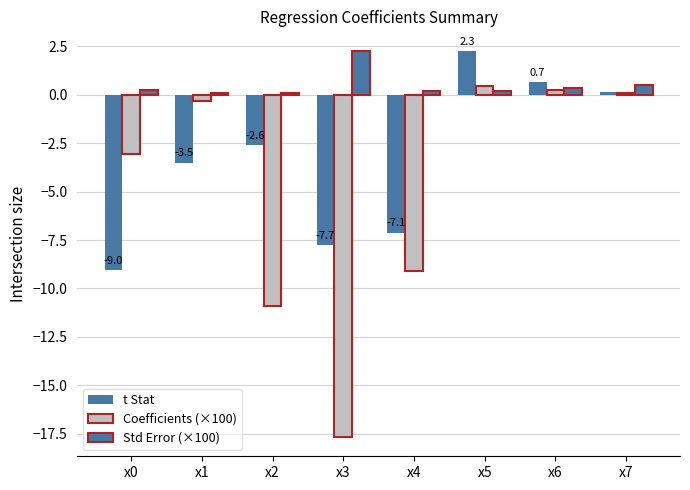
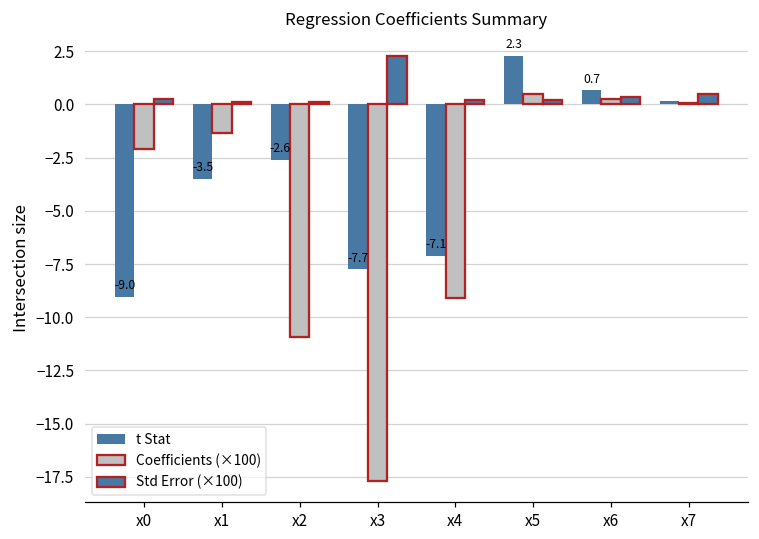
Coefficients (×100), x0: -3.0 -> -2.1
Coefficients (×100), x1: -0.3 -> -1.3
